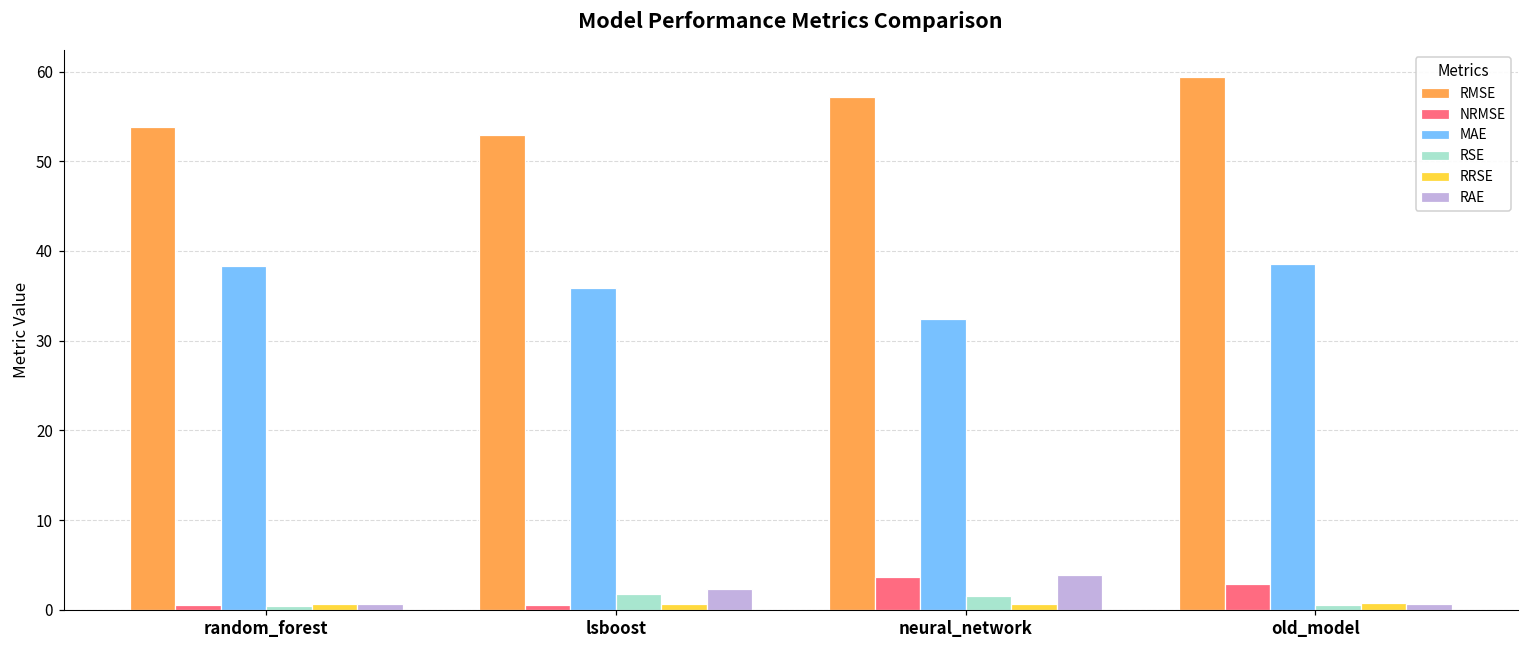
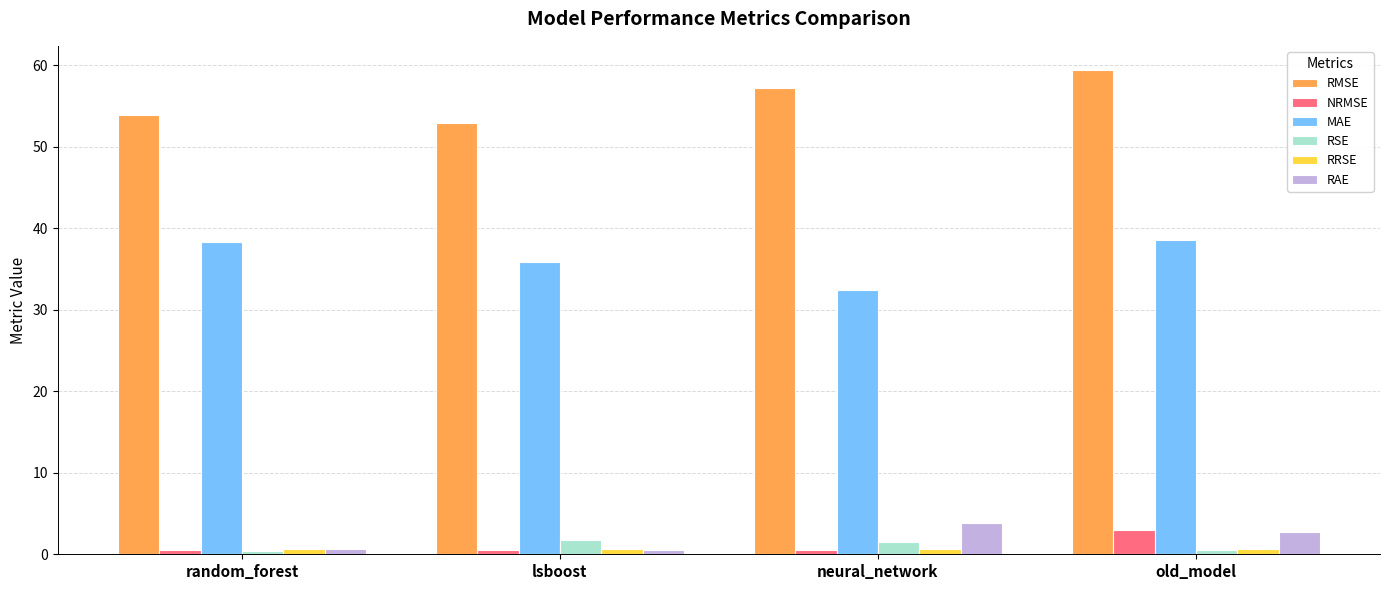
RAE, lsboost: 2 -> 1
NRMSE, neural_network: 4 -> 1
RAE, old_model: 1 -> 3
